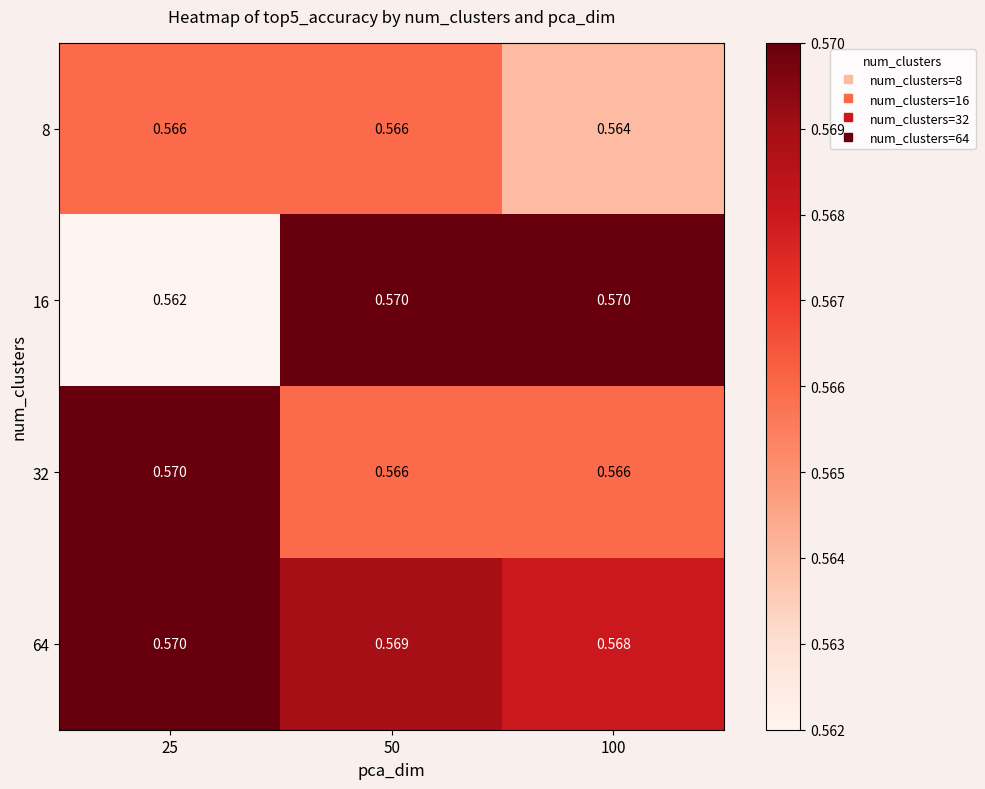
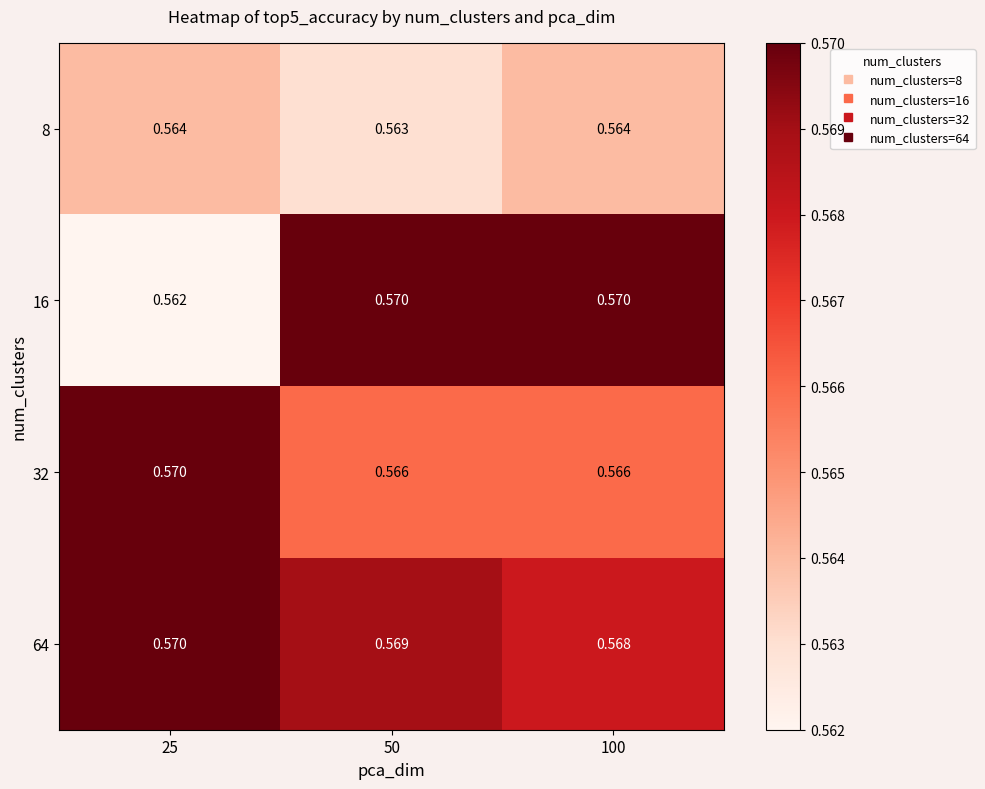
8, 25: 0.566 -> 0.564
8, 50: 0.566 -> 0.563
